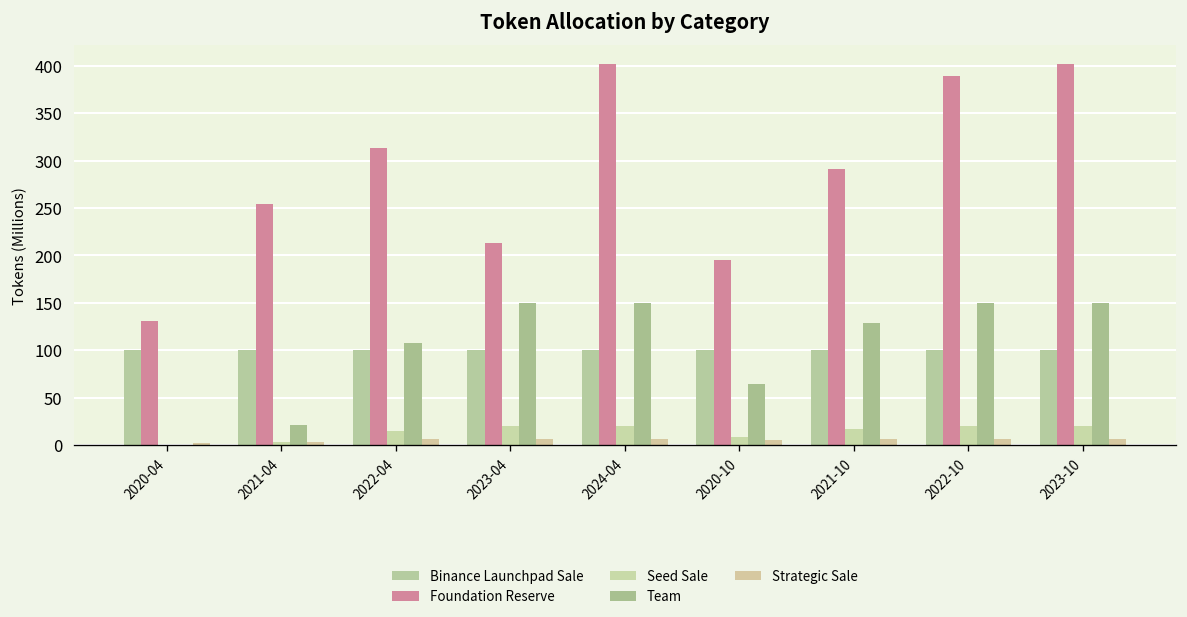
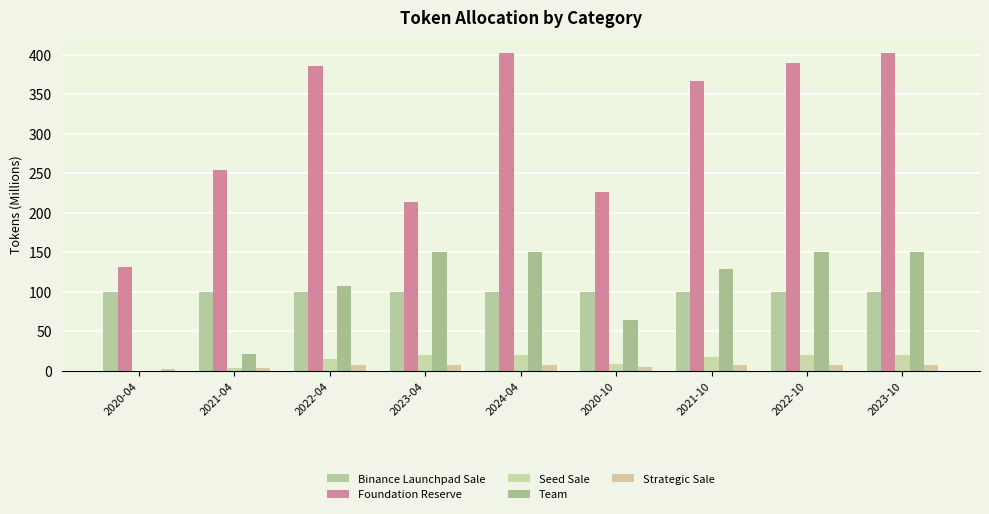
Foundation Reserve, 2022-04: 310 -> 390
Foundation Reserve, 2020-10: 190 -> 230
Foundation Reserve, 2021-10: 290 -> 370
